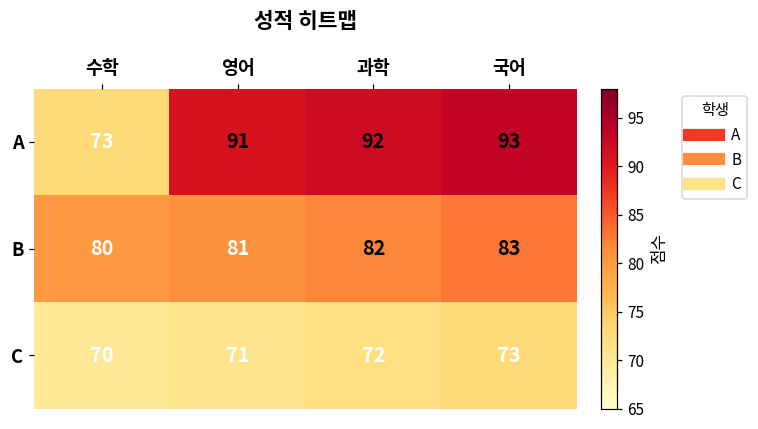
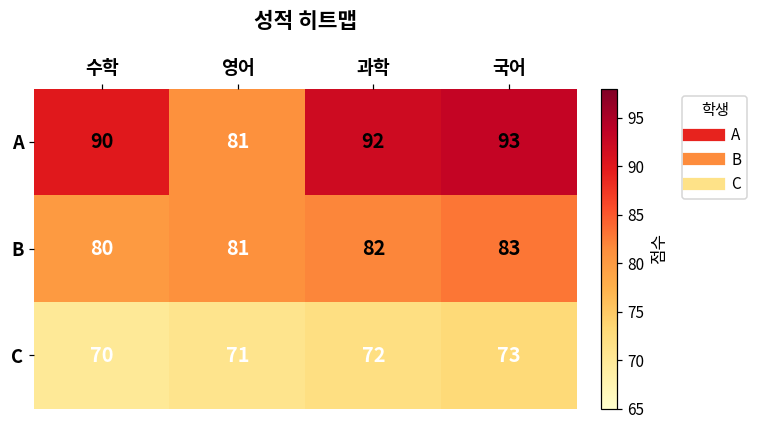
A, 수학: 73 -> 90
A, 영어: 91 -> 81
